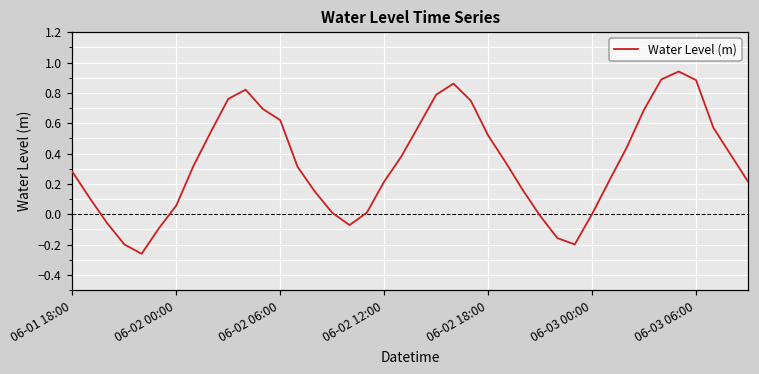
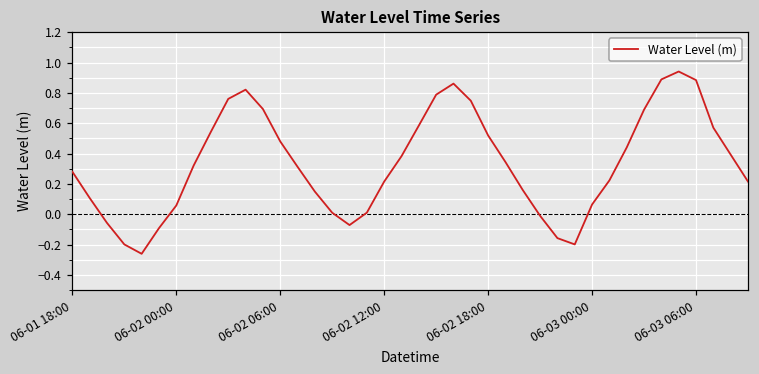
06-02 06:00: 0.62 -> 0.48
06-03 00:00: 0.00 -> 0.06
